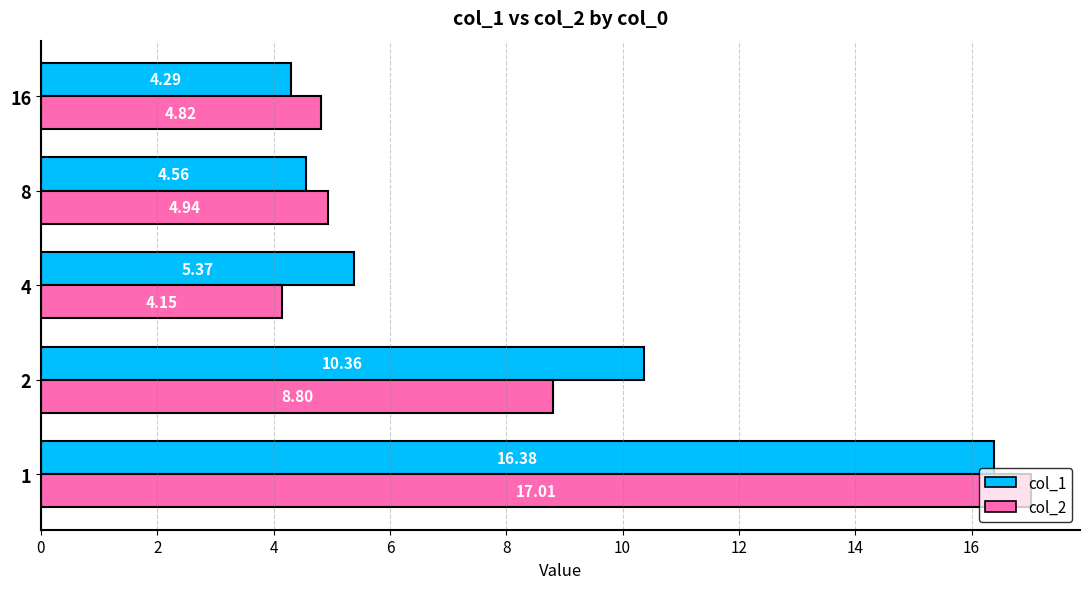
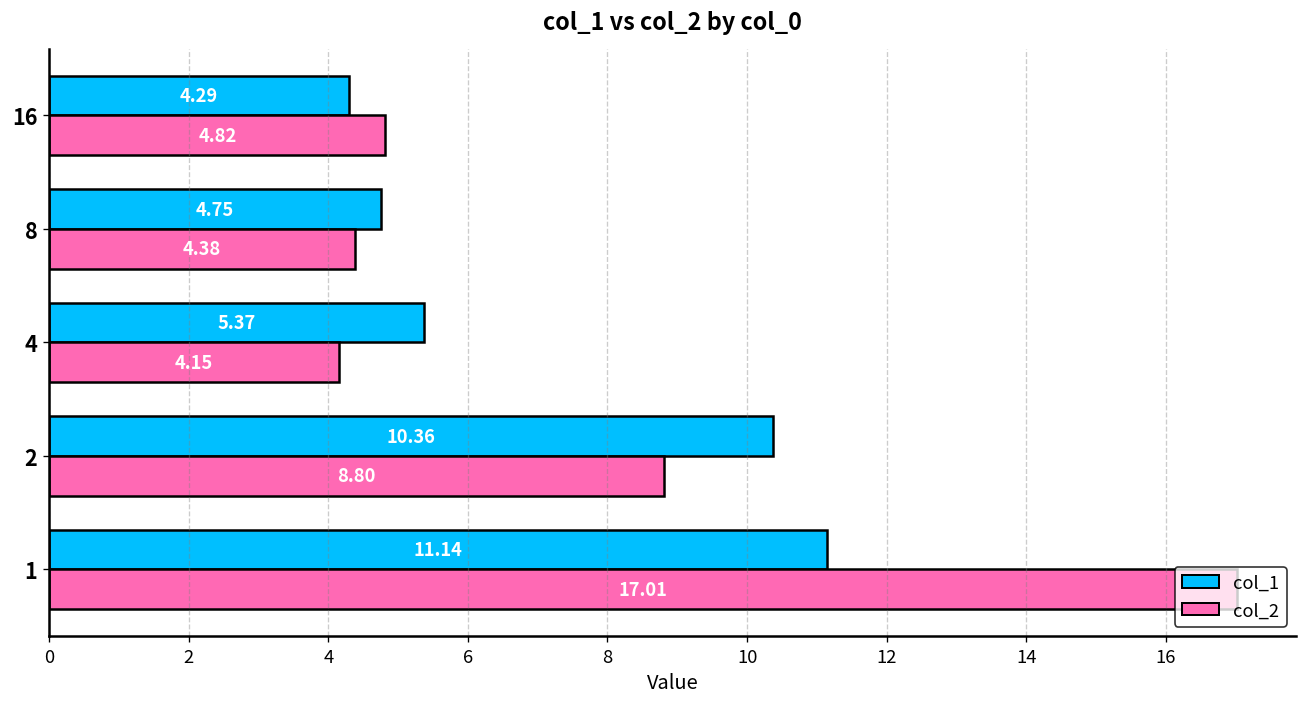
col_1, 8: 4.56 -> 4.75
col_2, 8: 4.94 -> 4.38
col_1, 1: 16.38 -> 11.14
